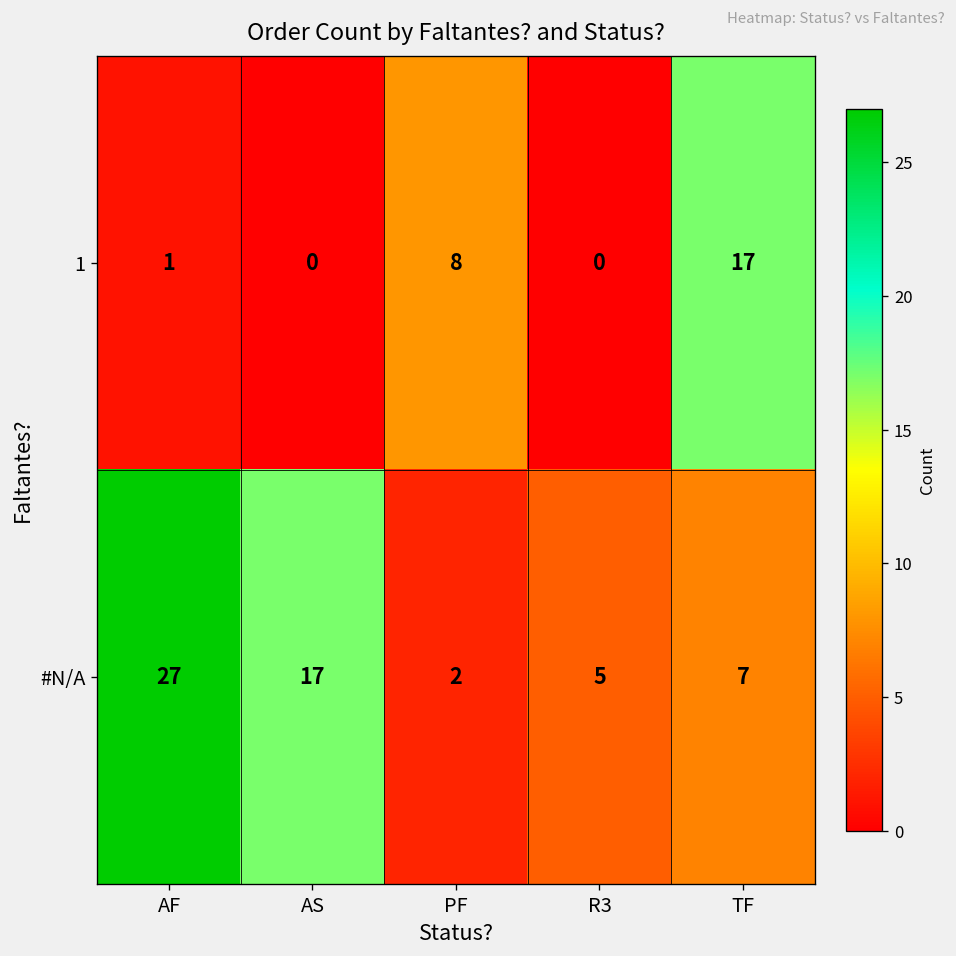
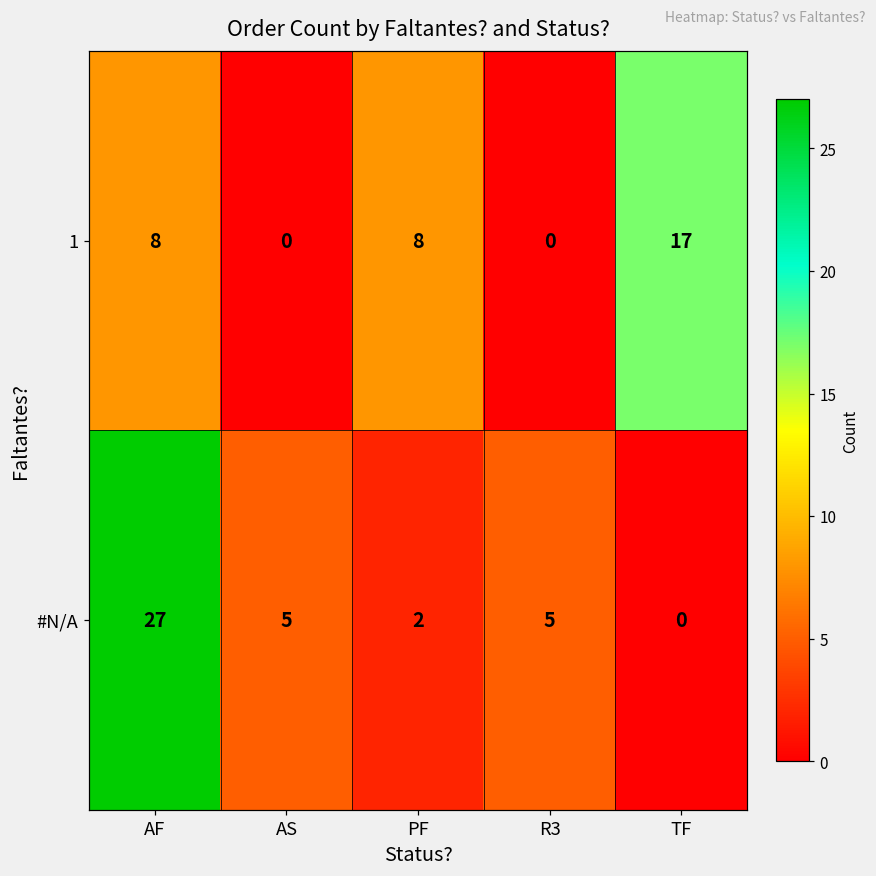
1, AF: 1 -> 8
#N/A, AS: 17 -> 5
#N/A, TF: 7 -> 0
